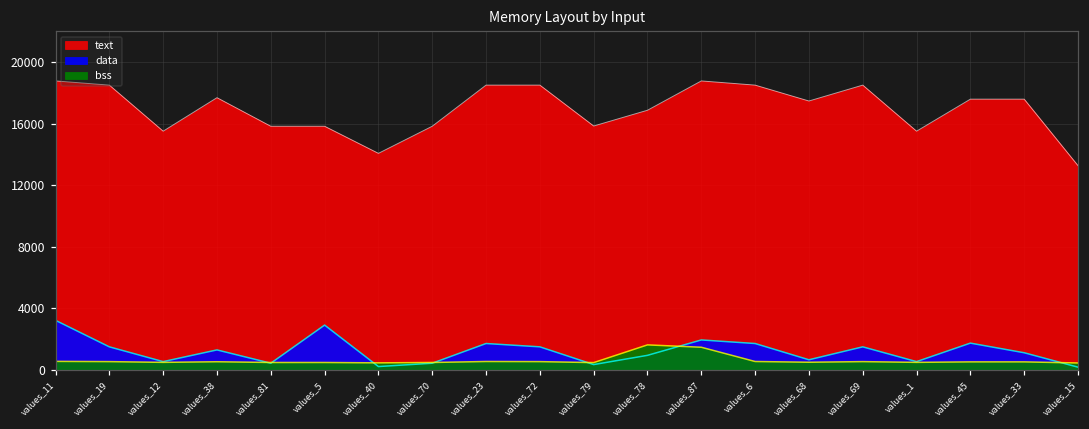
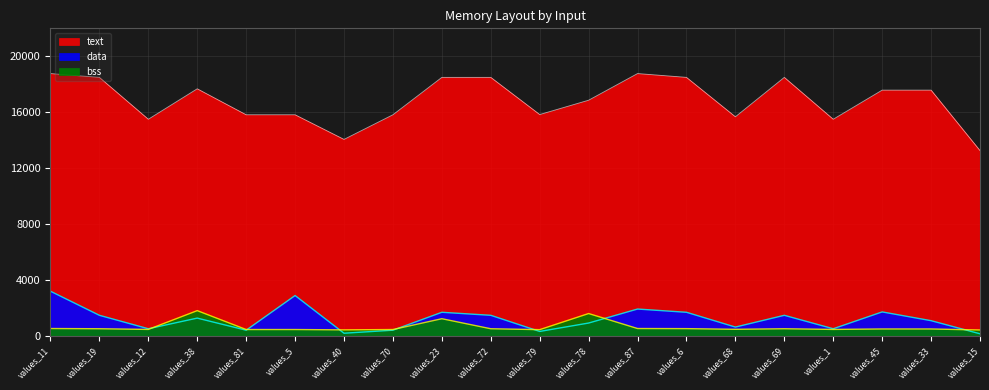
bss, values_38: 500 -> 1800
bss, values_23: 500 -> 1300
bss, values_87: 1500 -> 600
text, values_68: 17500 -> 15700
